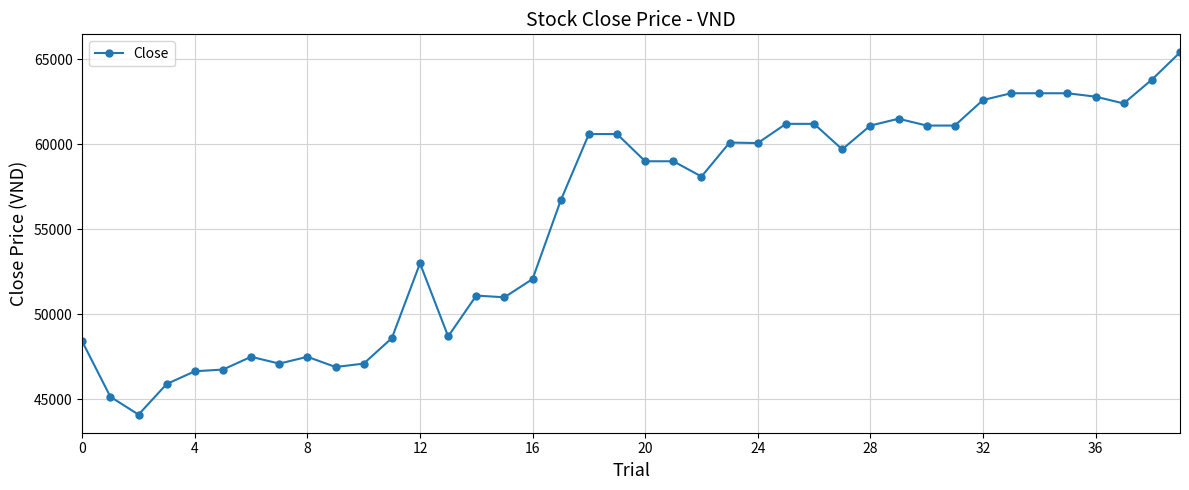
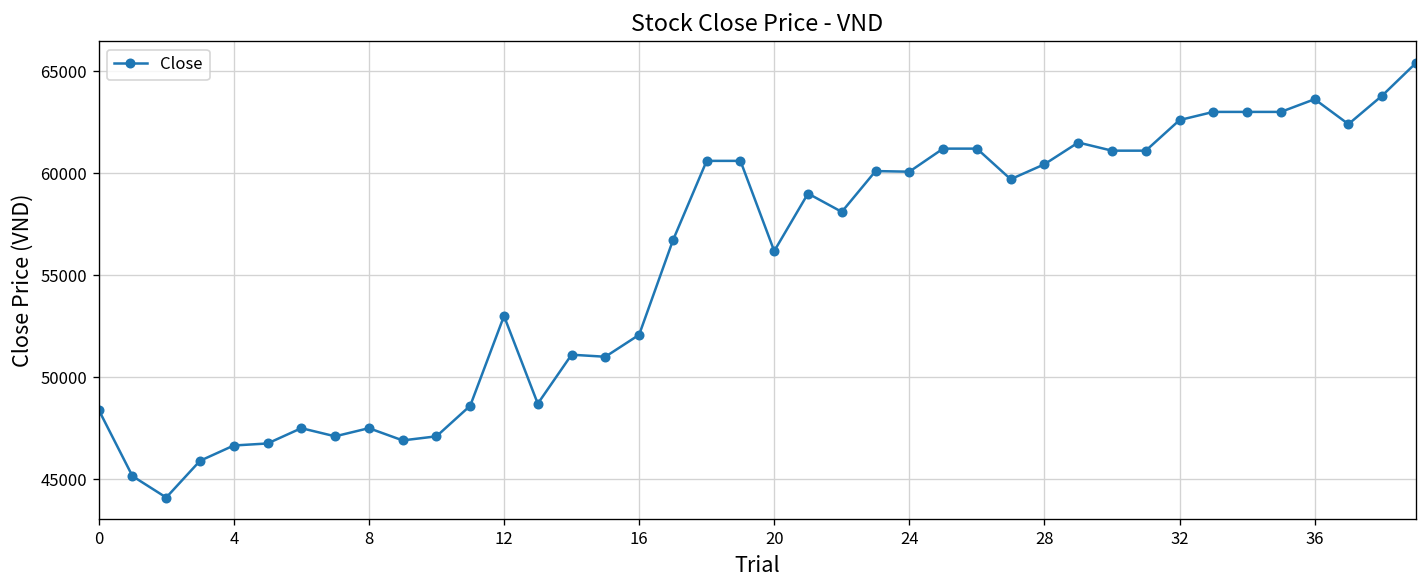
20: 59000 -> 56200
28: 61100 -> 60400
36: 62800 -> 63600
